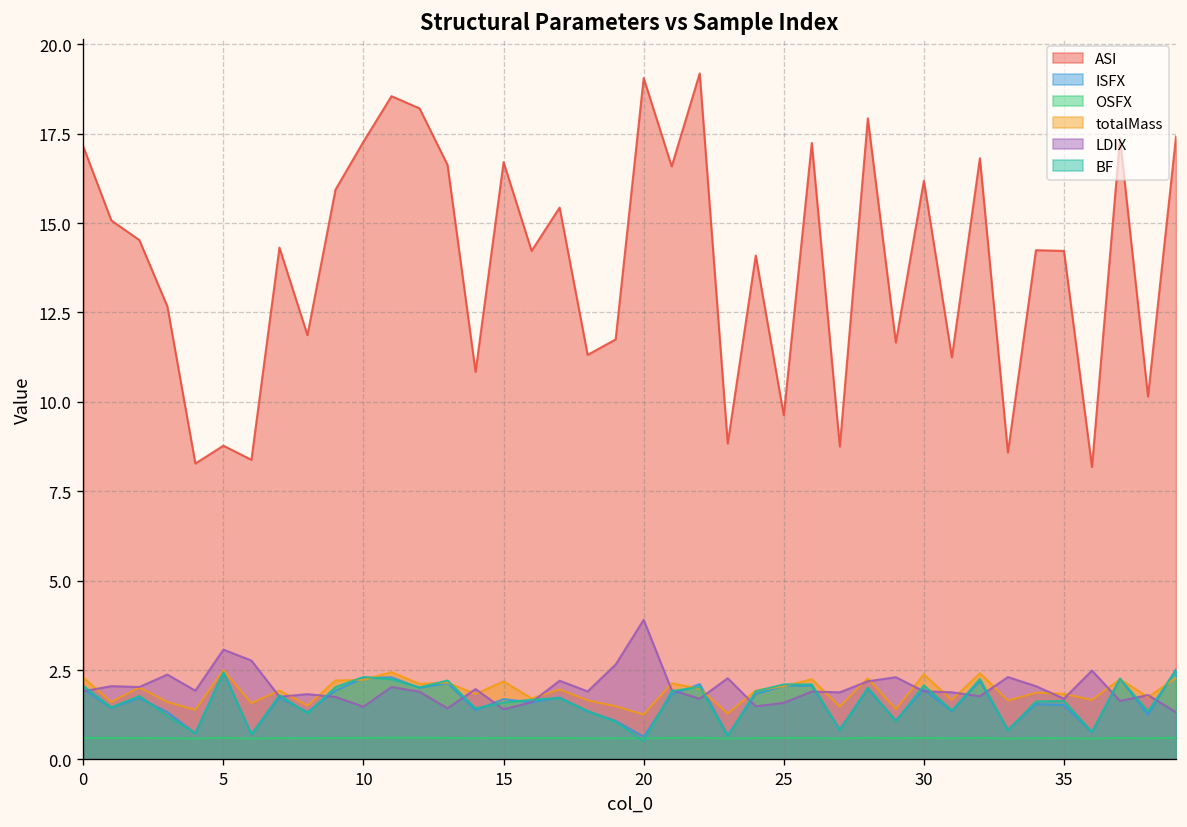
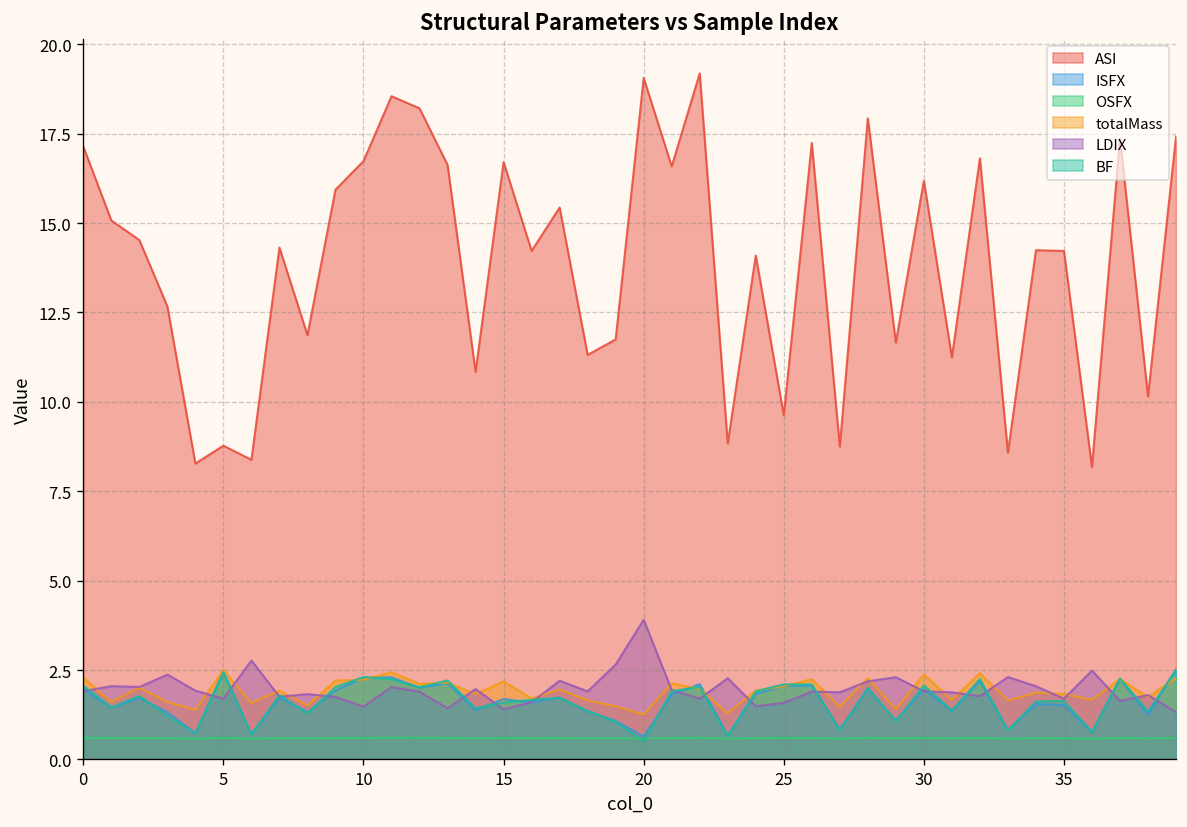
LDIX, 5: 3.1 -> 1.7
ASI, 10: 17.3 -> 16.7
